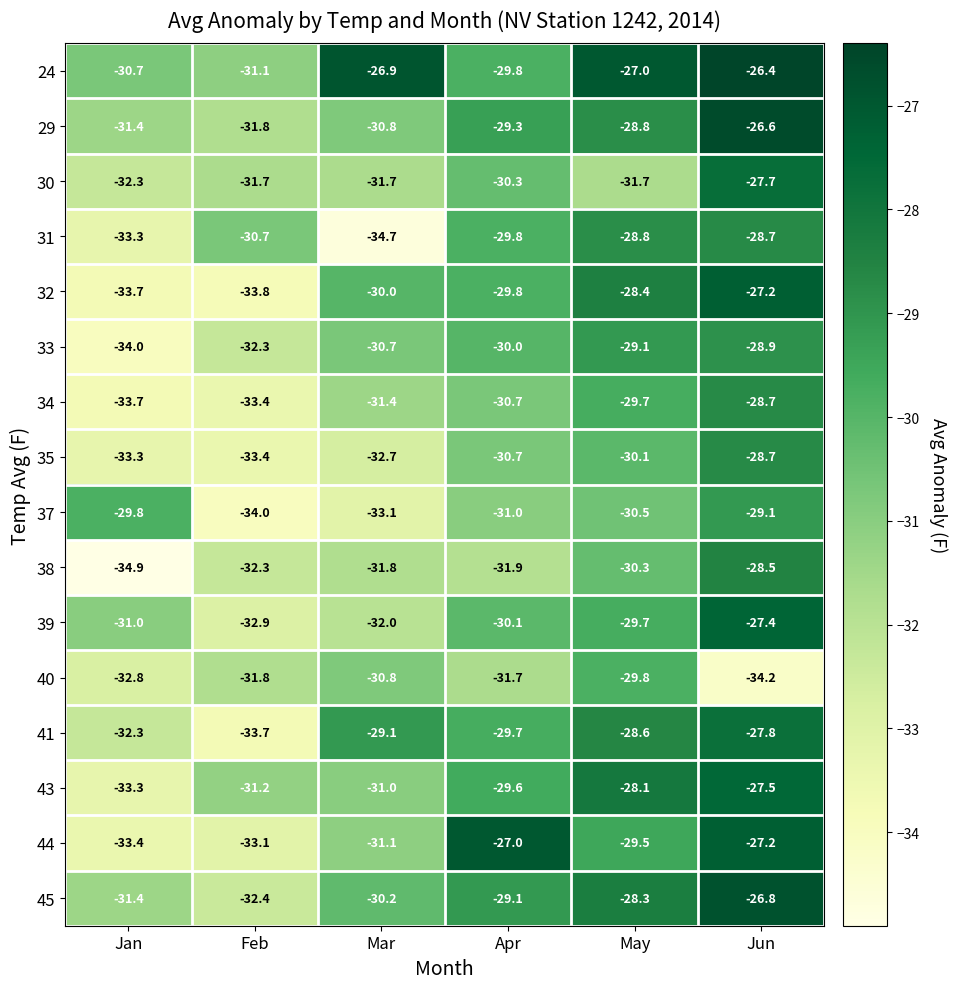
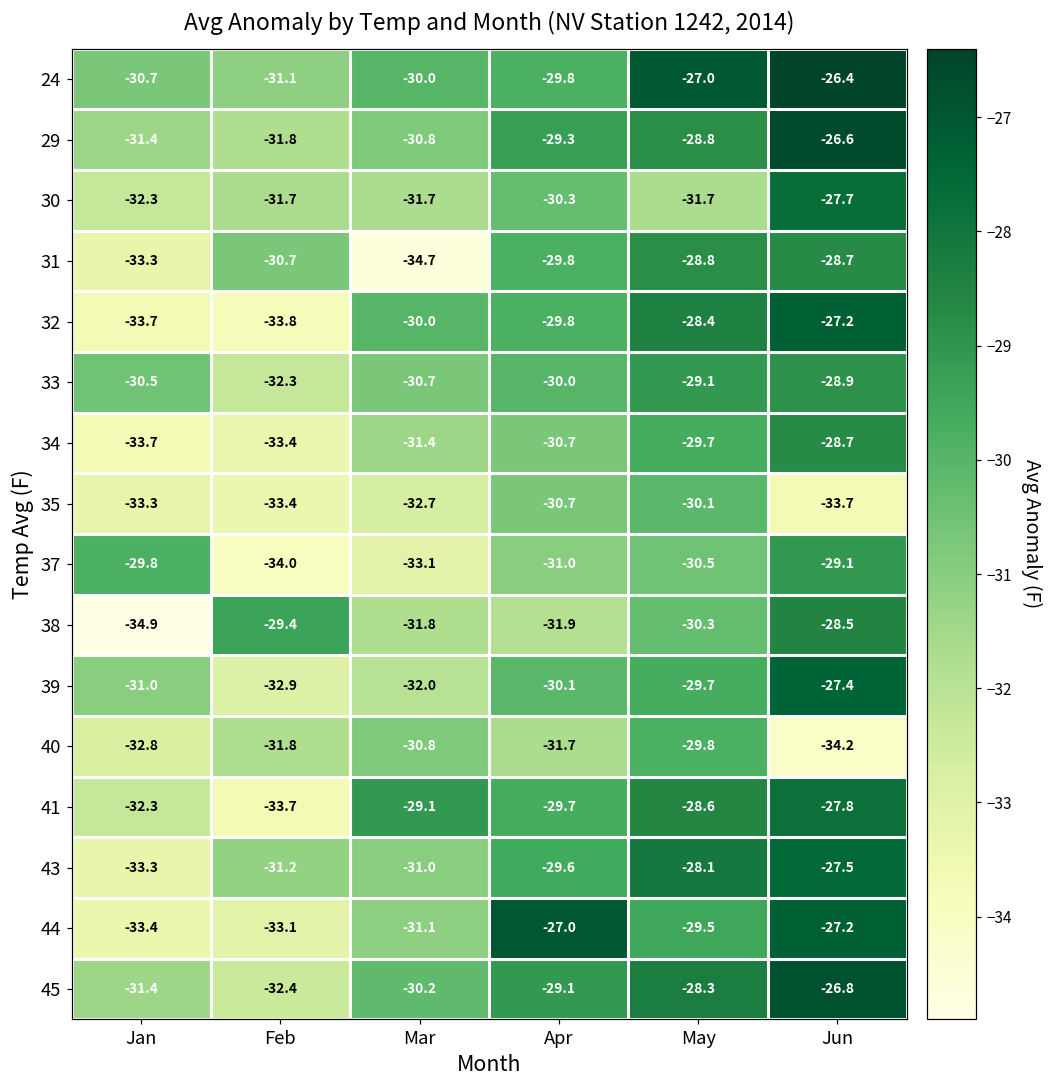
24, Mar: -26.9 -> -30.0
33, Jan: -34.0 -> -30.5
35, Jun: -28.7 -> -33.7
38, Feb: -32.3 -> -29.4
